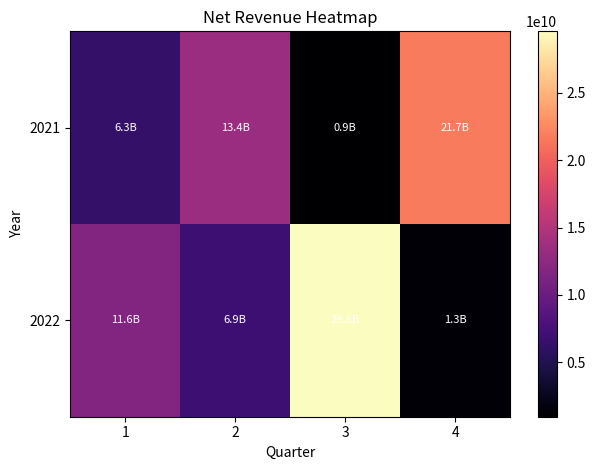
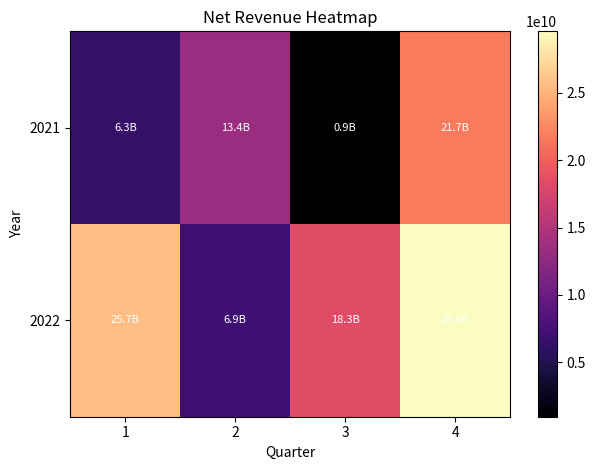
2022, 1: 11.6B -> 25.7B
2022, 3: 29.6B -> 18.3B
2022, 4: 1.3B -> 29.6B
